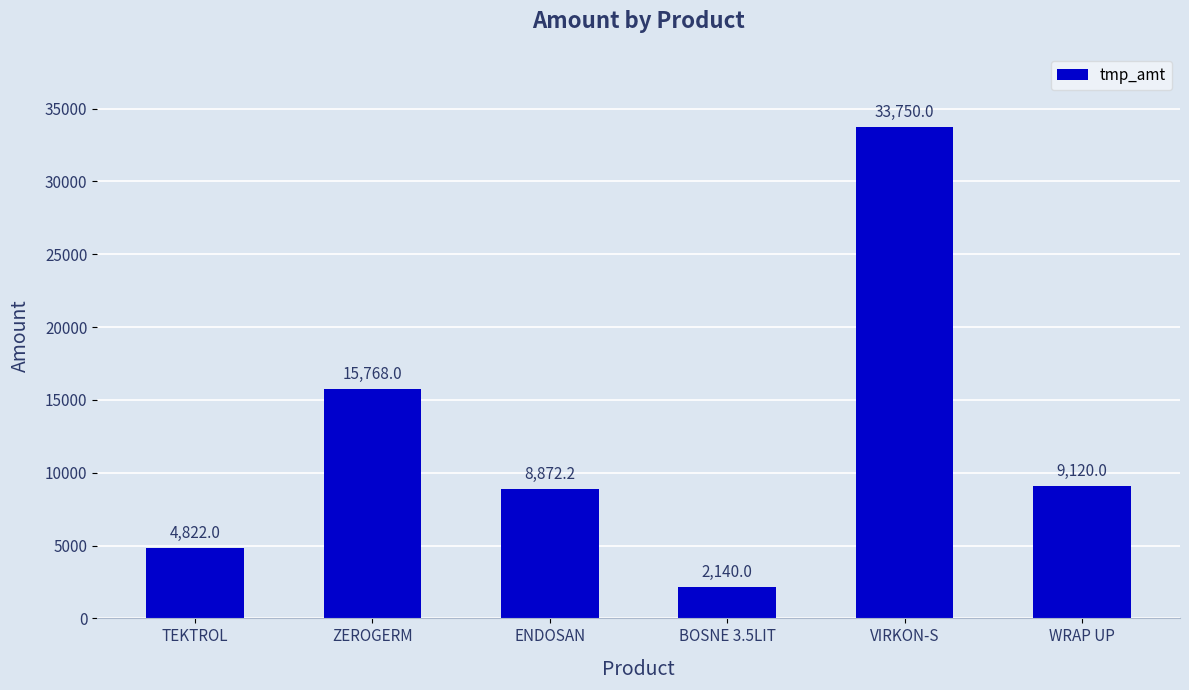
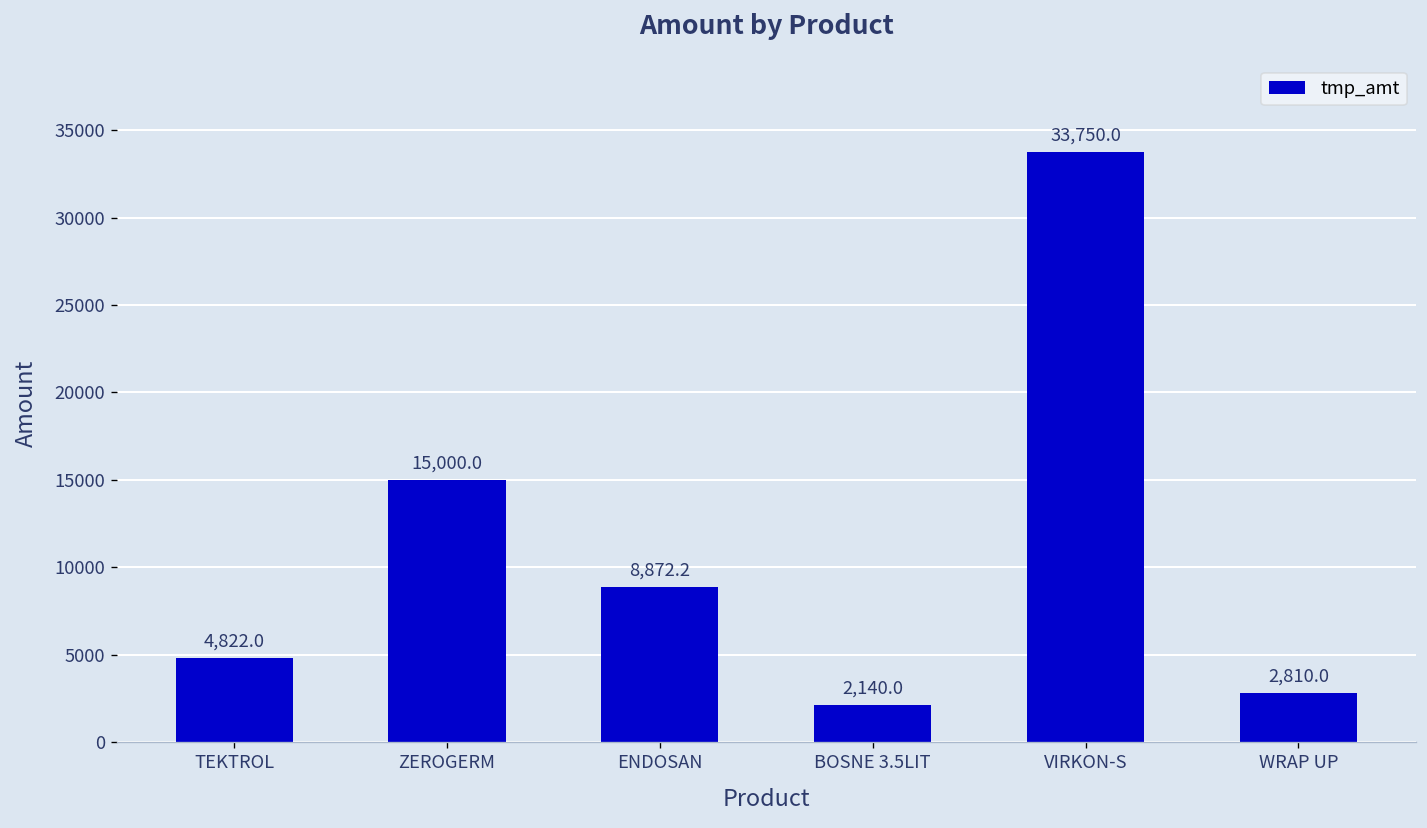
ZEROGERM: 15,768.0 -> 15,000.0
WRAP UP: 9,120.0 -> 2,810.0
